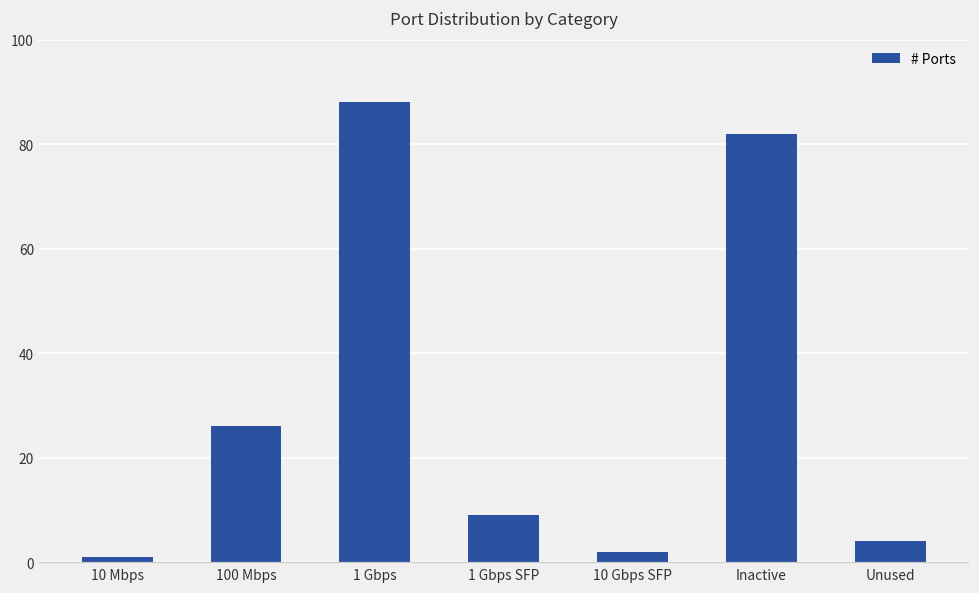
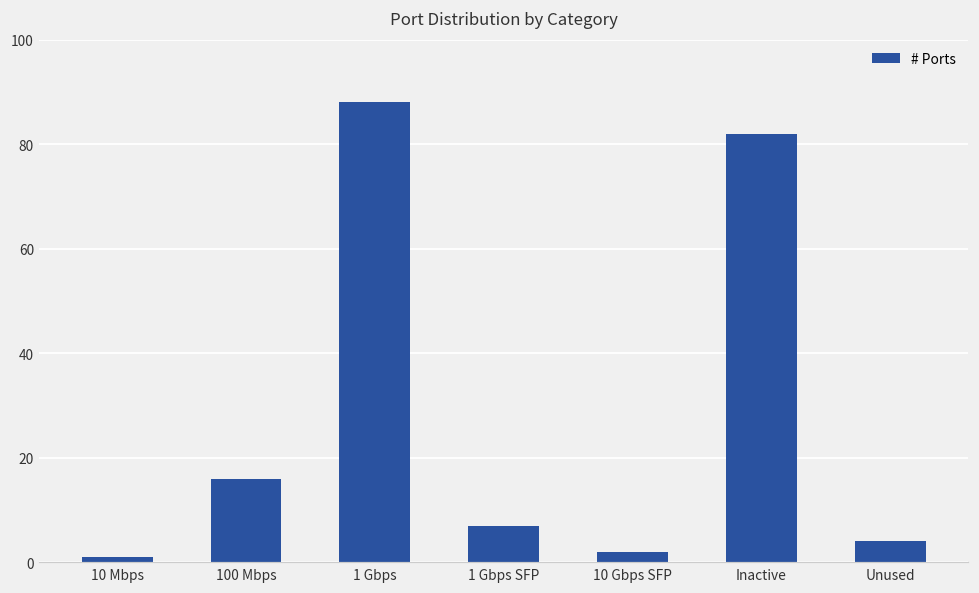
100 Mbps: 26 -> 16
1 Gbps SFP: 9 -> 7
